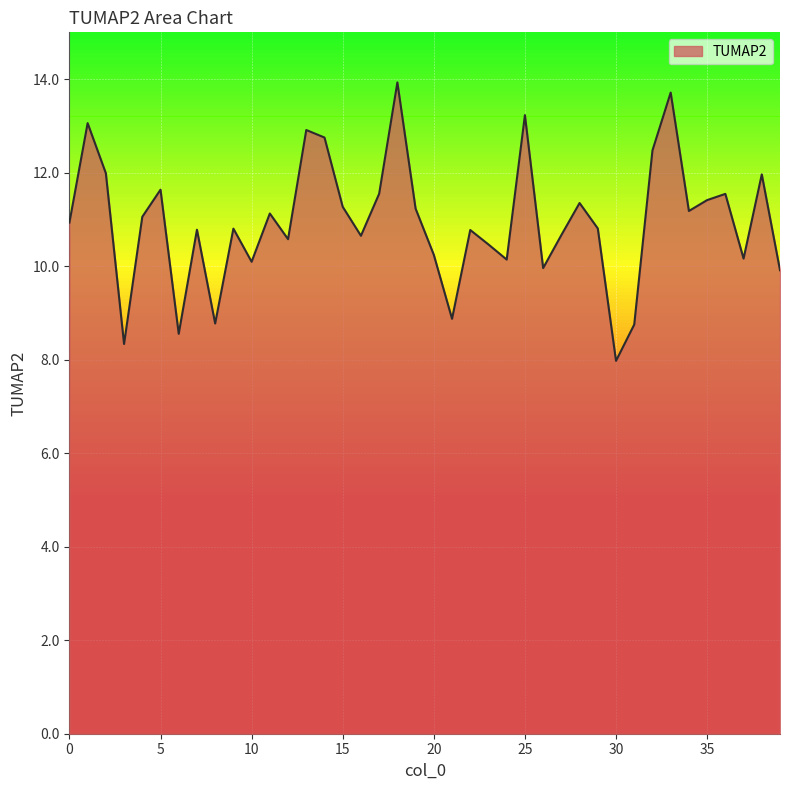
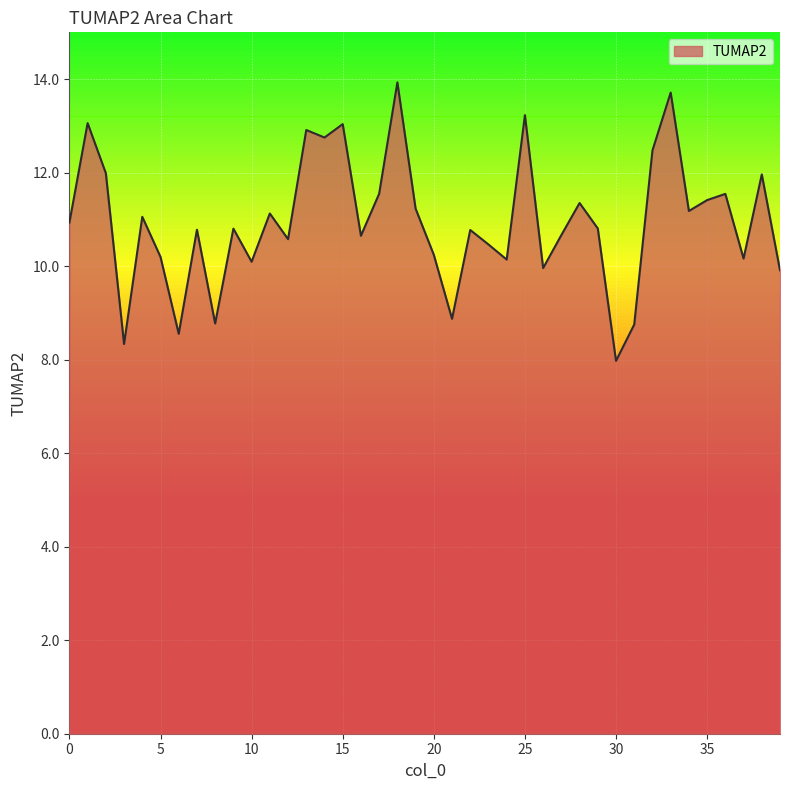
5: 11.6 -> 10.2
15: 11.3 -> 13.0
